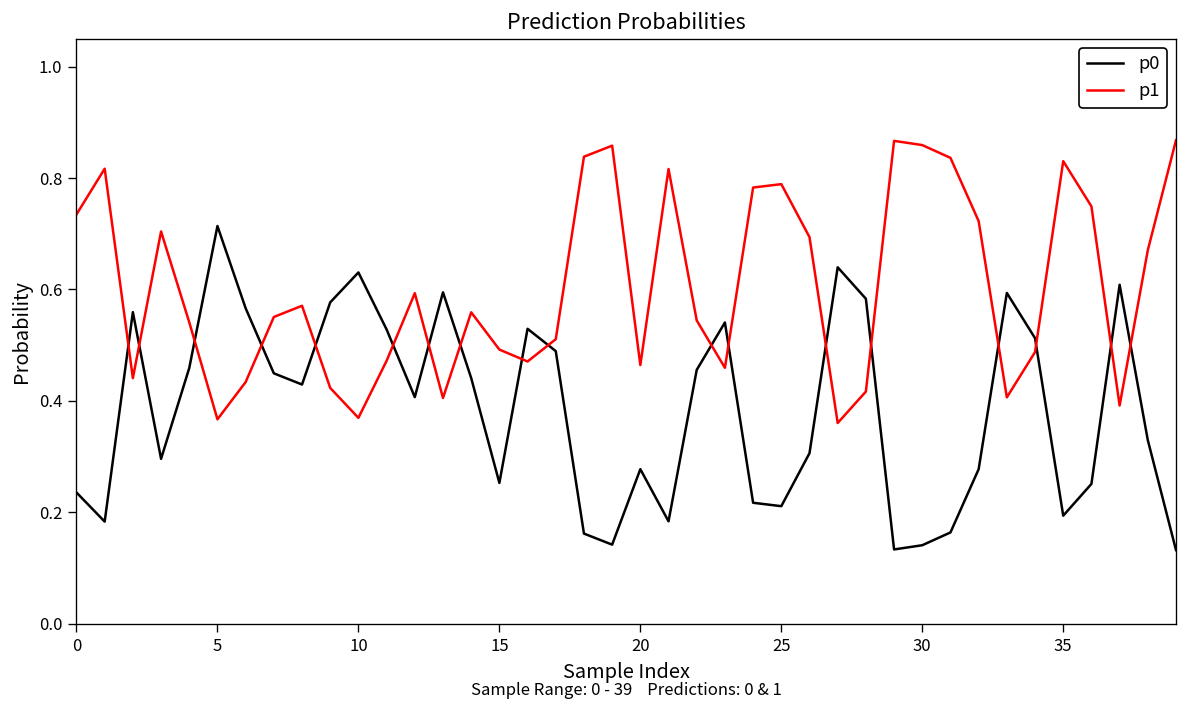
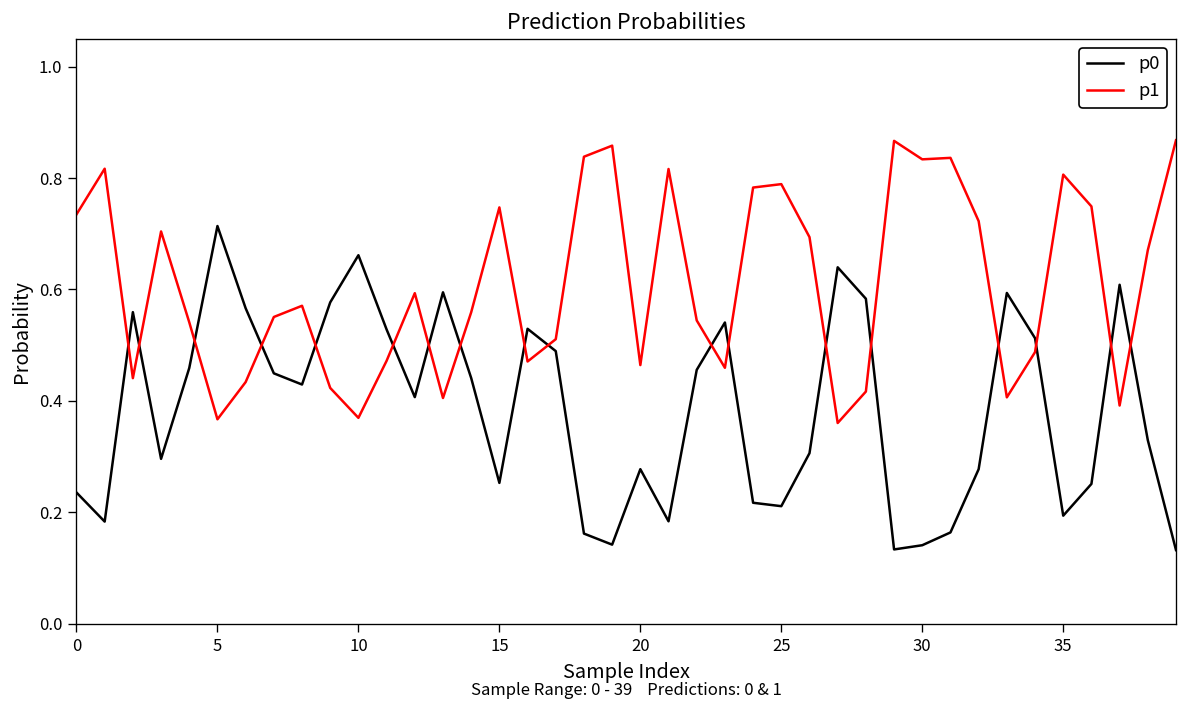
p0, 10: 0.63 -> 0.66
p1, 15: 0.49 -> 0.75
p1, 30: 0.86 -> 0.83
p1, 35: 0.83 -> 0.81
